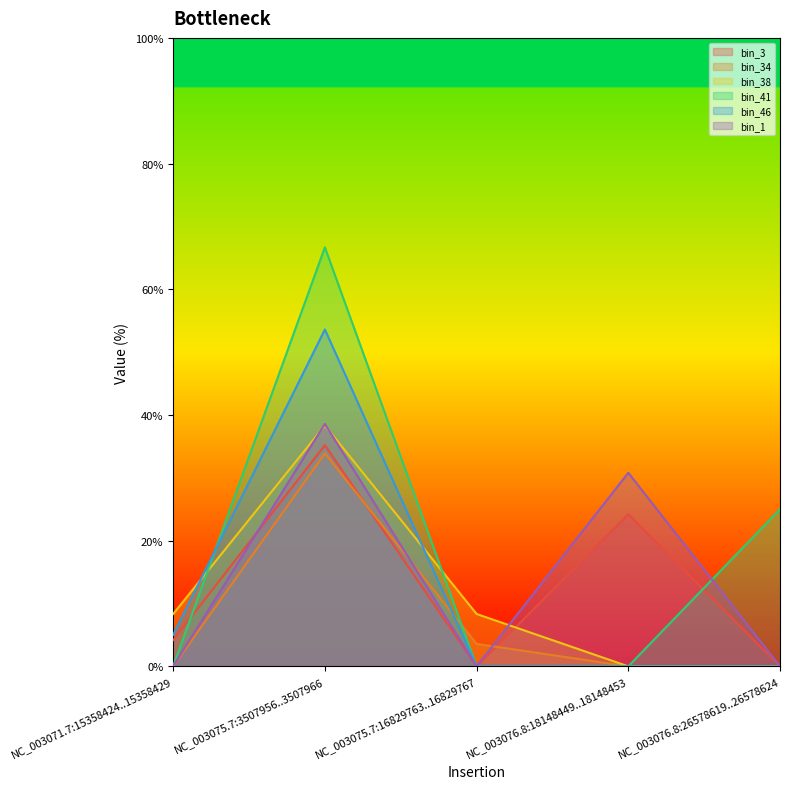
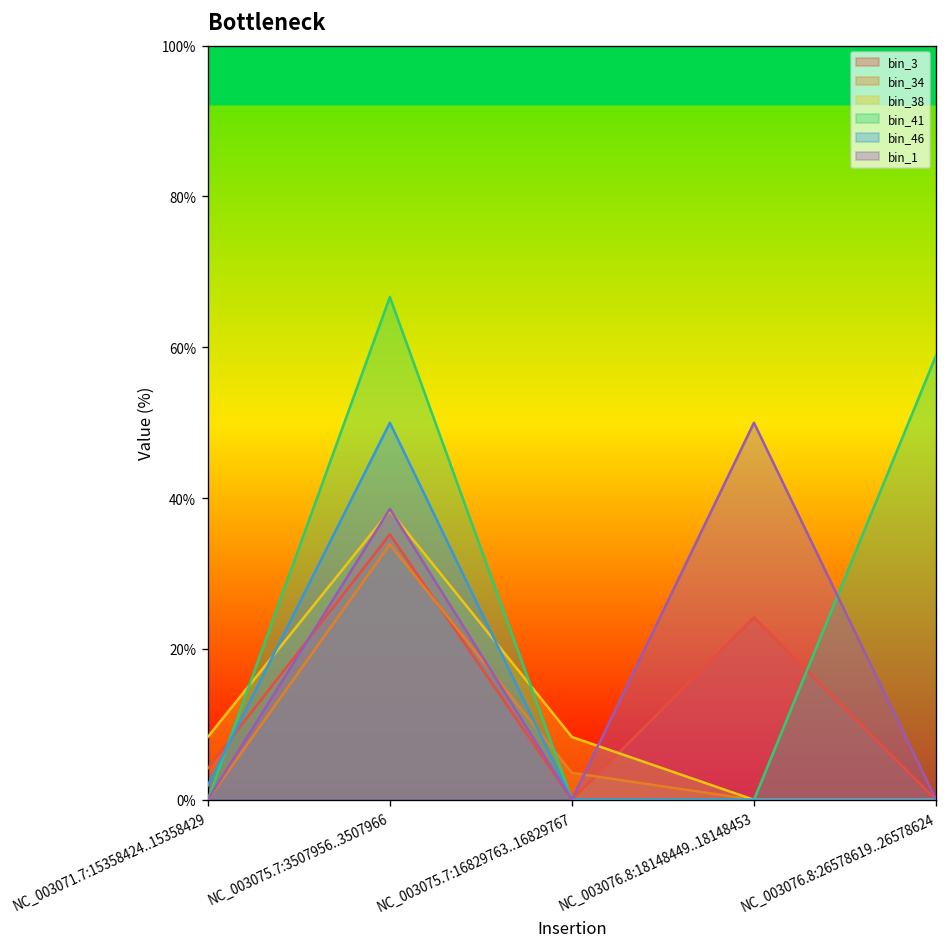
bin_46, NC_003071.7:15358424..15358429: 5% -> 2%
bin_46, NC_003075.7:3507956..3507966: 54% -> 50%
bin_1, NC_003076.8:18148449..18148453: 31% -> 50%
bin_41, NC_003076.8:26578619..26578624: 25% -> 59%
